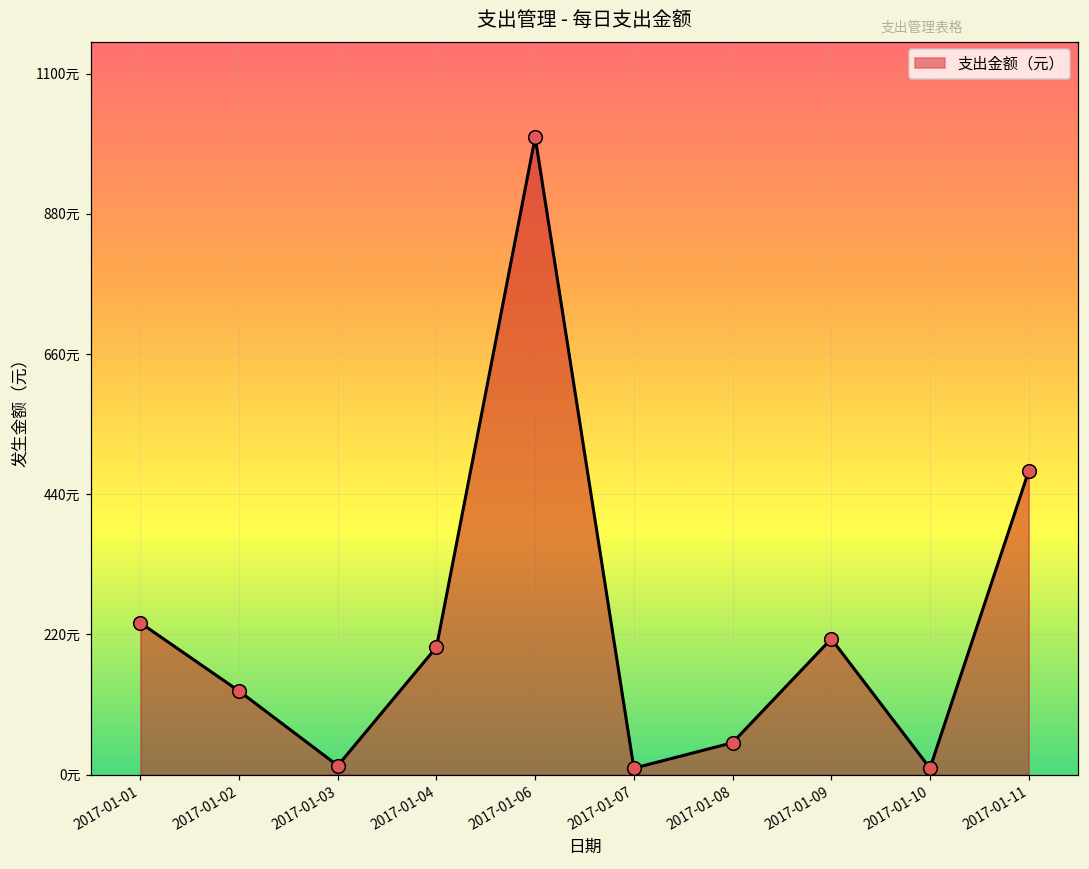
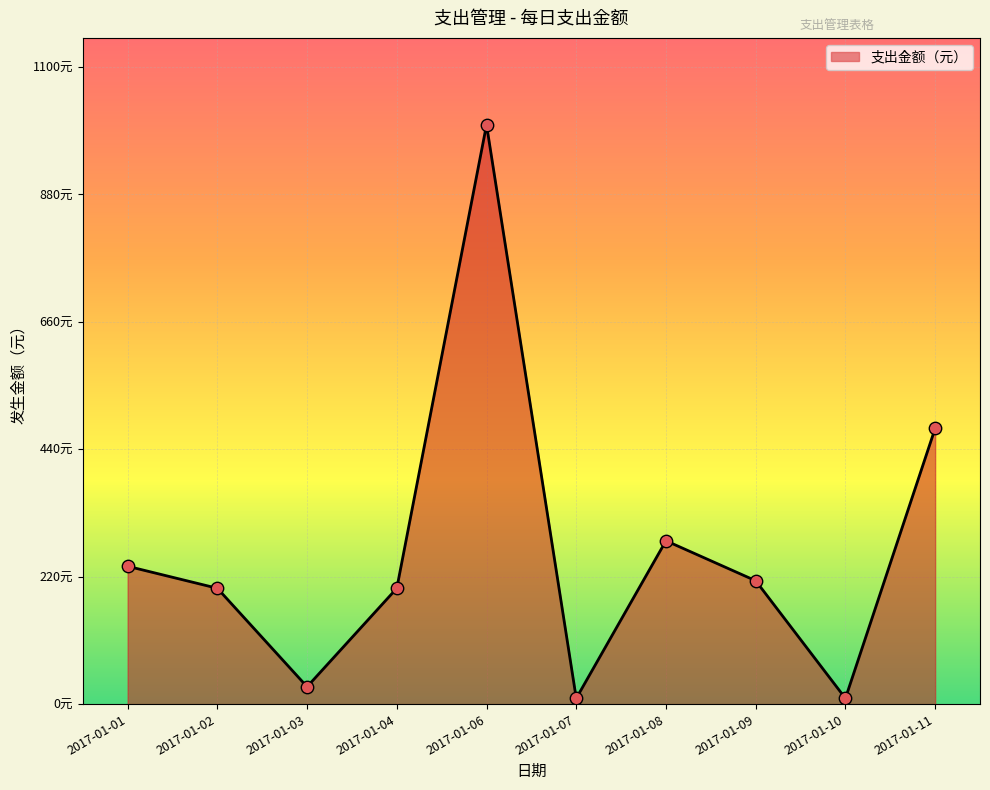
2017-01-02: 130元 -> 200元
2017-01-03: 10元 -> 30元
2017-01-08: 50元 -> 280元
